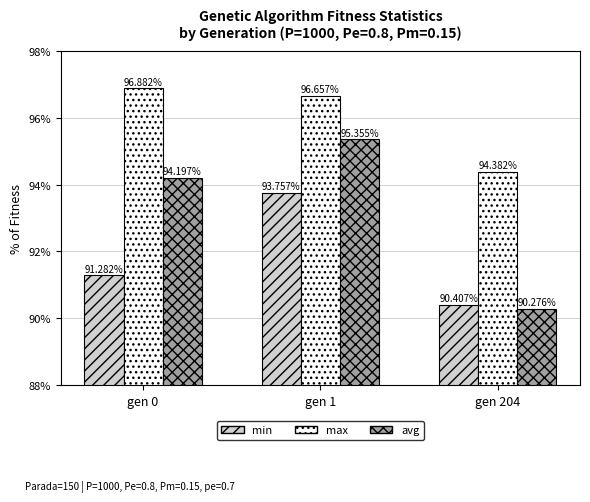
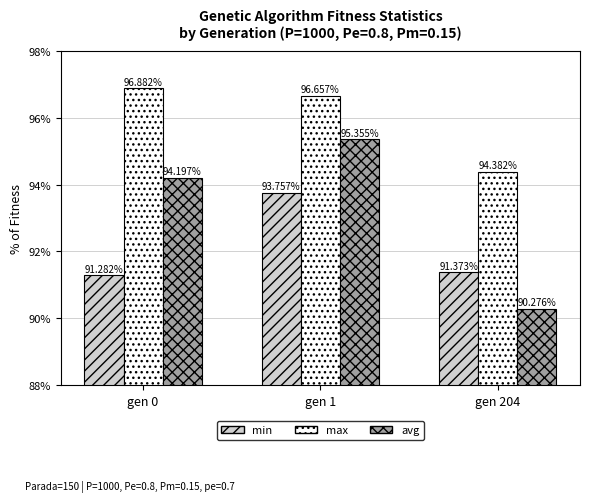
min, gen 204: 90.407% -> 91.373%
